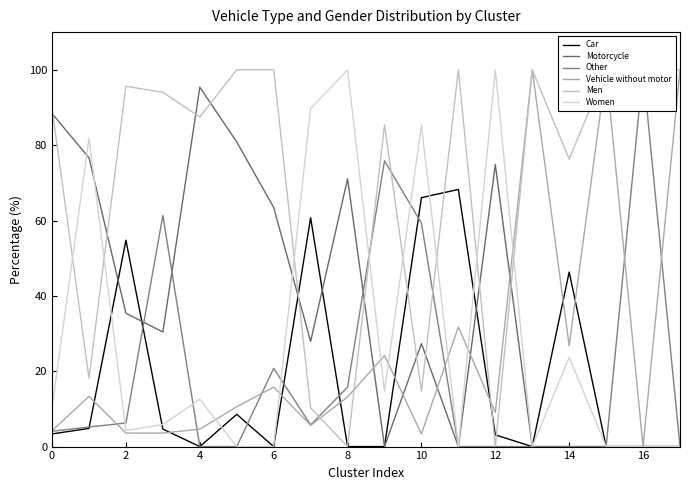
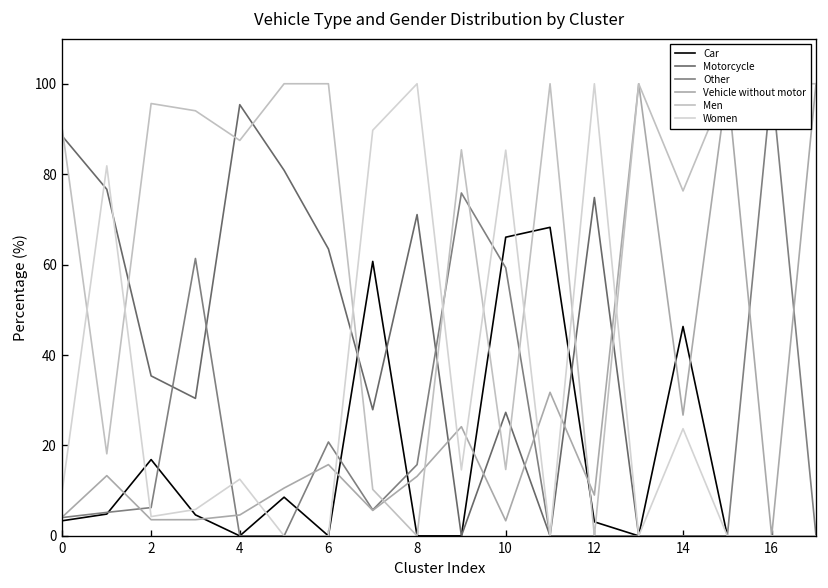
Car, 2: 55 -> 17
